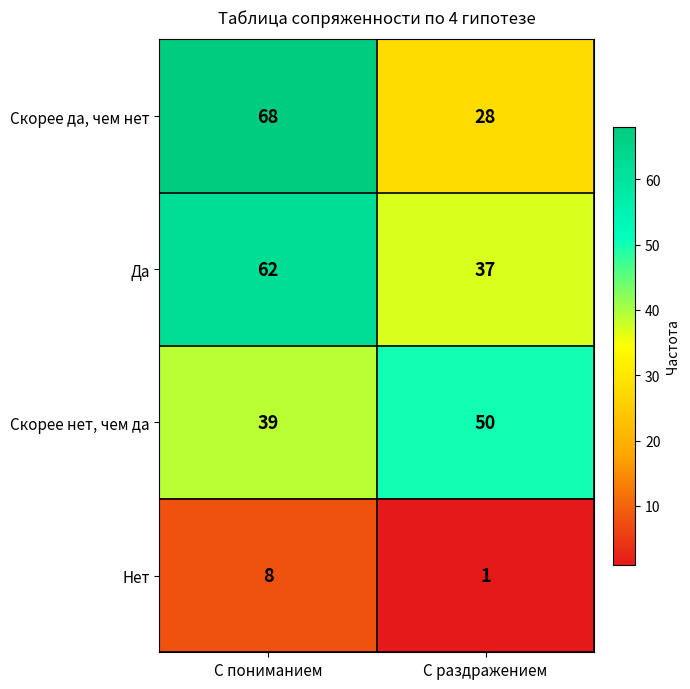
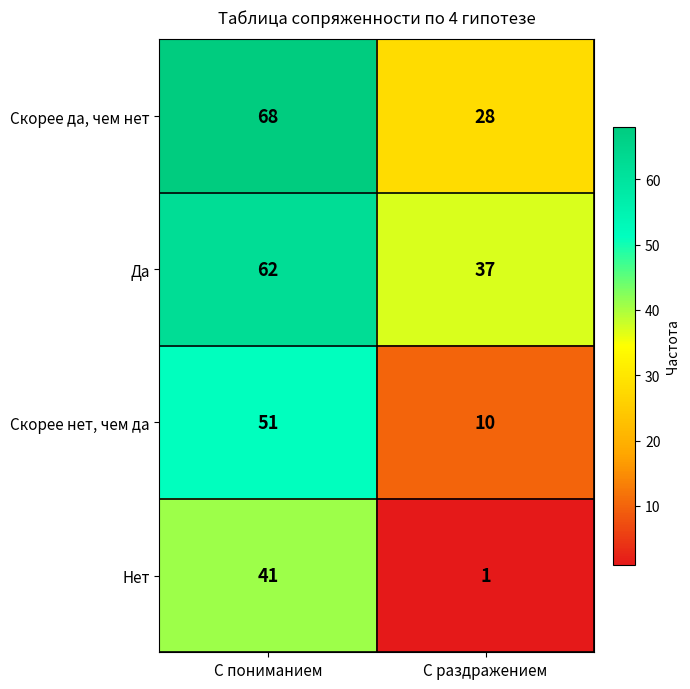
Скорее нет, чем да, С пониманием: 39 -> 51
Скорее нет, чем да, С раздражением: 50 -> 10
Нет, С пониманием: 8 -> 41
